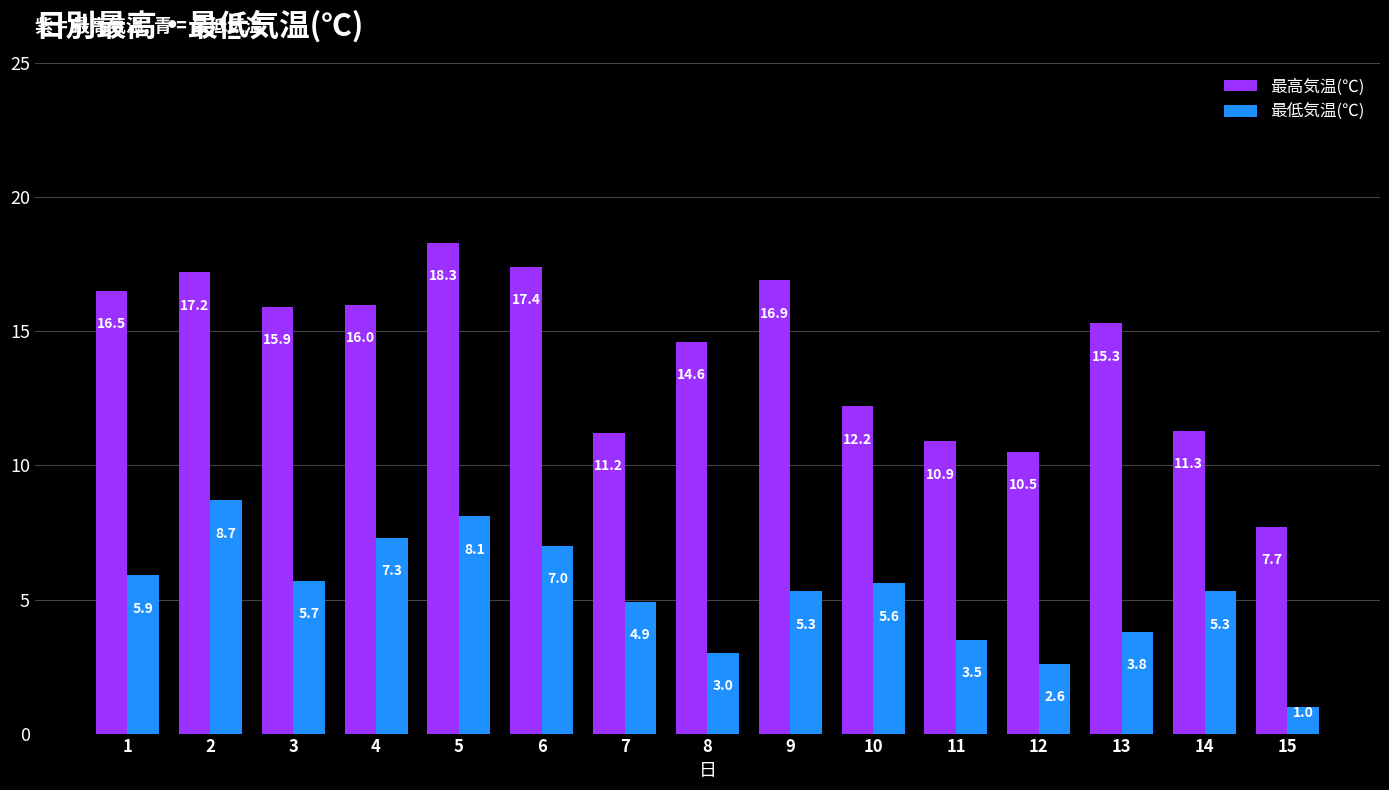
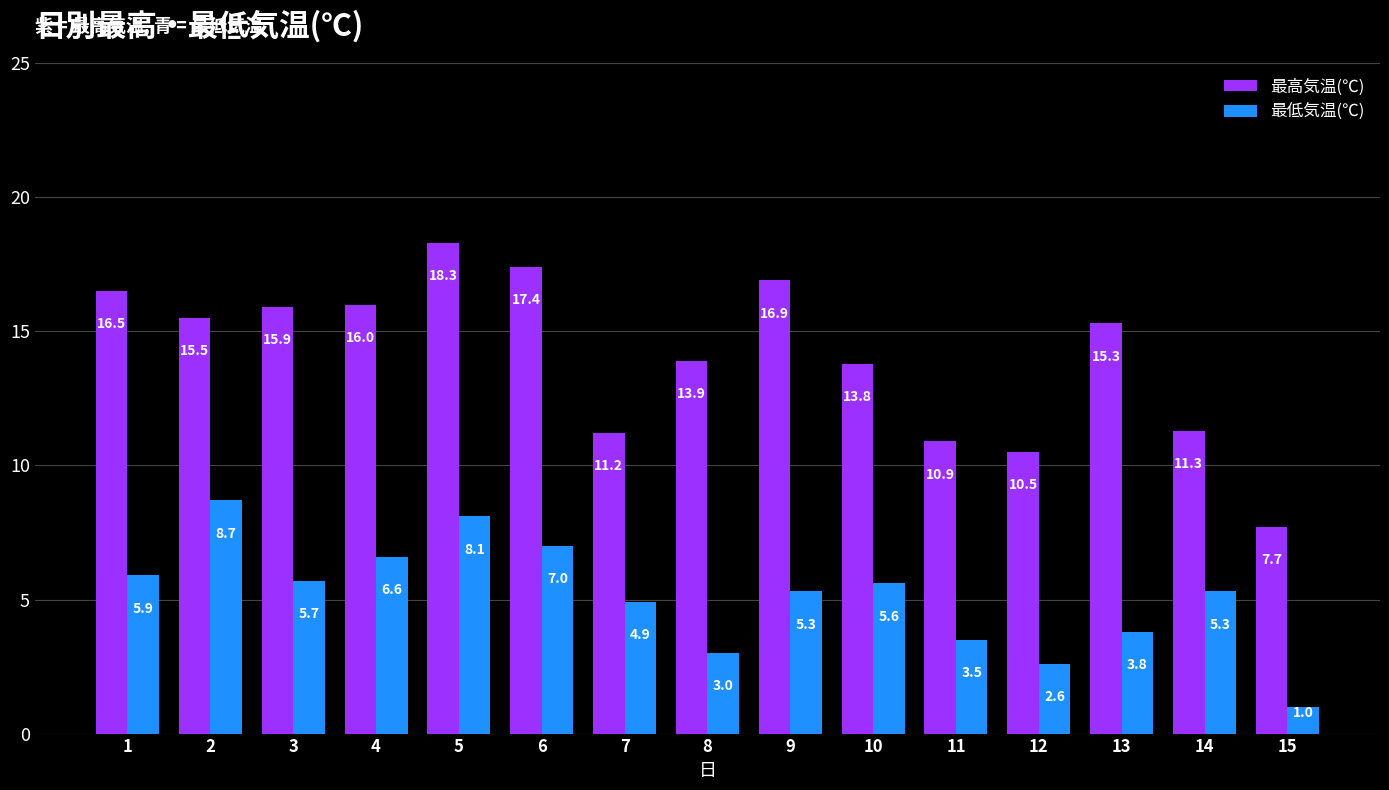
最高気温(℃), 2: 17.2 -> 15.5
最低気温(℃), 4: 7.3 -> 6.6
最高気温(℃), 8: 14.6 -> 13.9
最高気温(℃), 10: 12.2 -> 13.8
